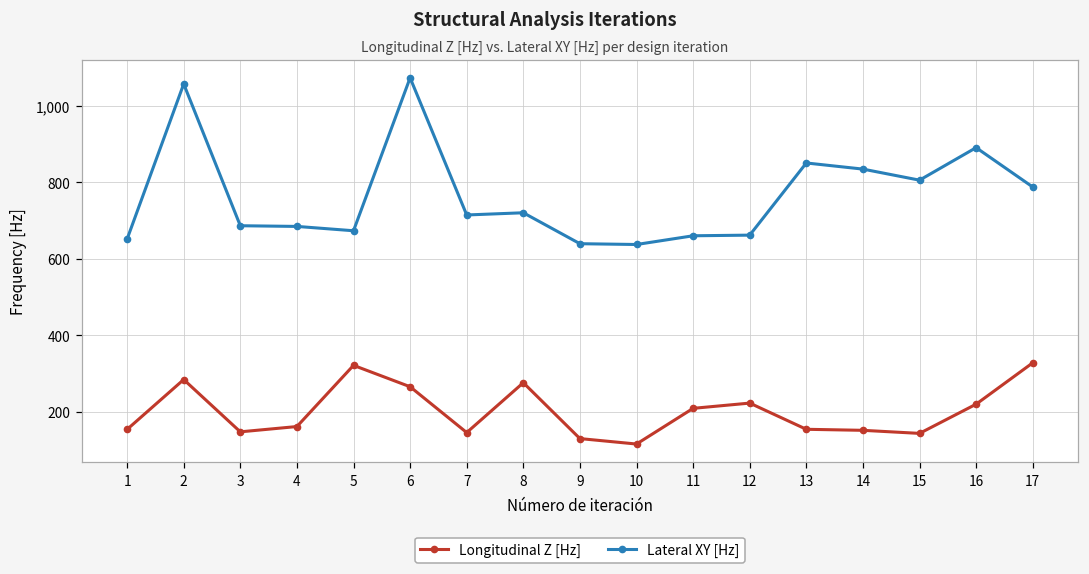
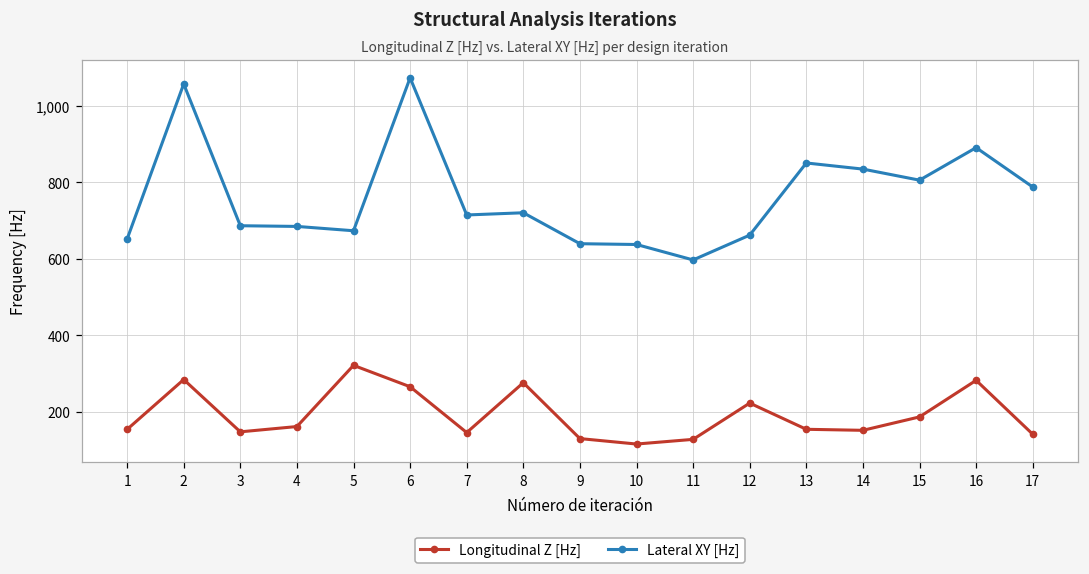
Longitudinal Z [Hz], 11: 210 -> 130
Lateral XY [Hz], 11: 660 -> 600
Longitudinal Z [Hz], 15: 140 -> 190
Longitudinal Z [Hz], 16: 220 -> 280
Longitudinal Z [Hz], 17: 330 -> 140
